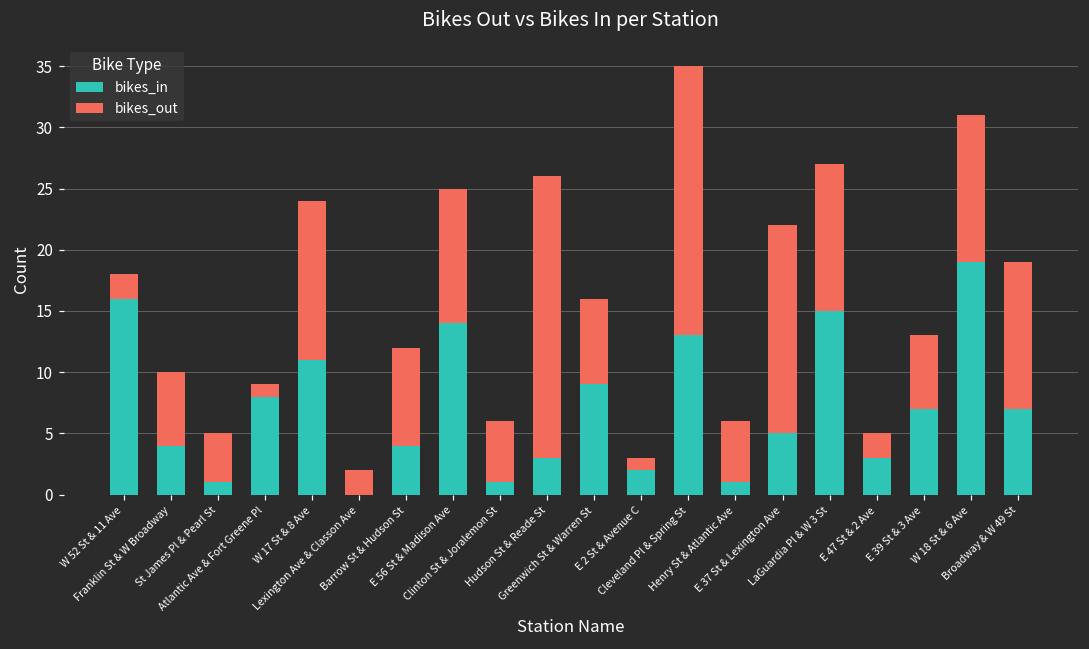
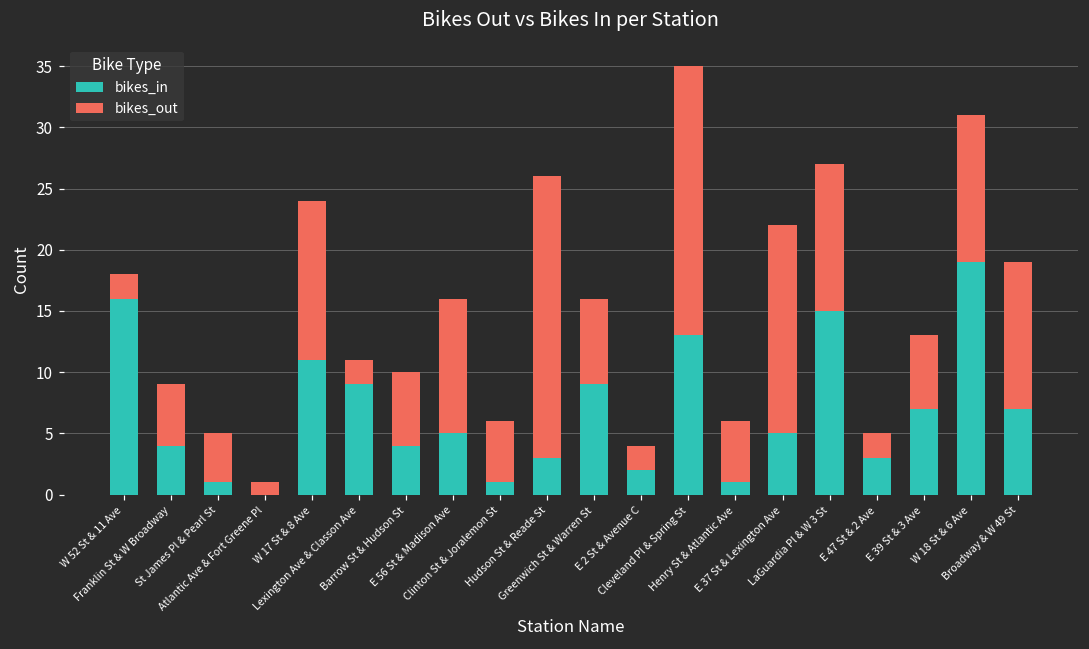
bikes_out, Franklin St & W Broadway: 6 -> 5
bikes_in, Atlantic Ave & Fort Greene Pl: 8 -> 0
bikes_in, Lexington Ave & Classon Ave: 0 -> 9
bikes_out, Barrow St & Hudson St: 8 -> 6
bikes_in, E 56 St & Madison Ave: 14 -> 5
bikes_out, E 2 St & Avenue C: 1 -> 2
